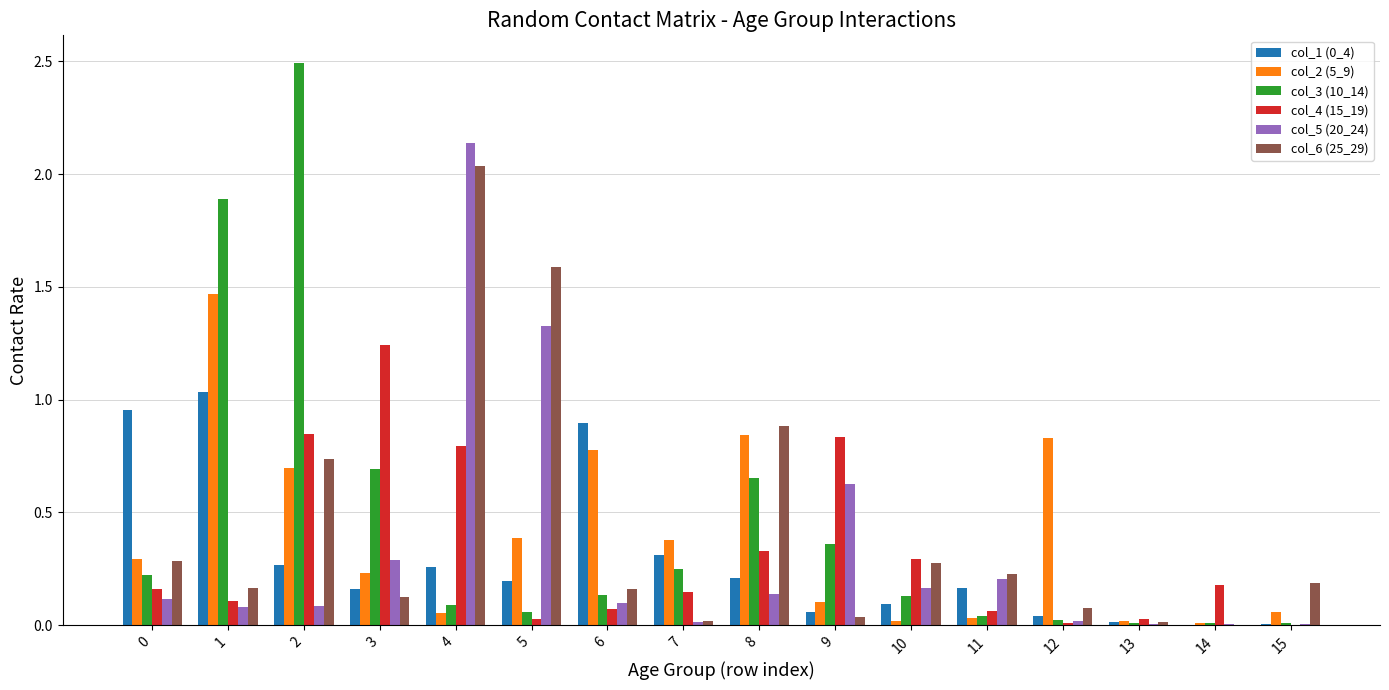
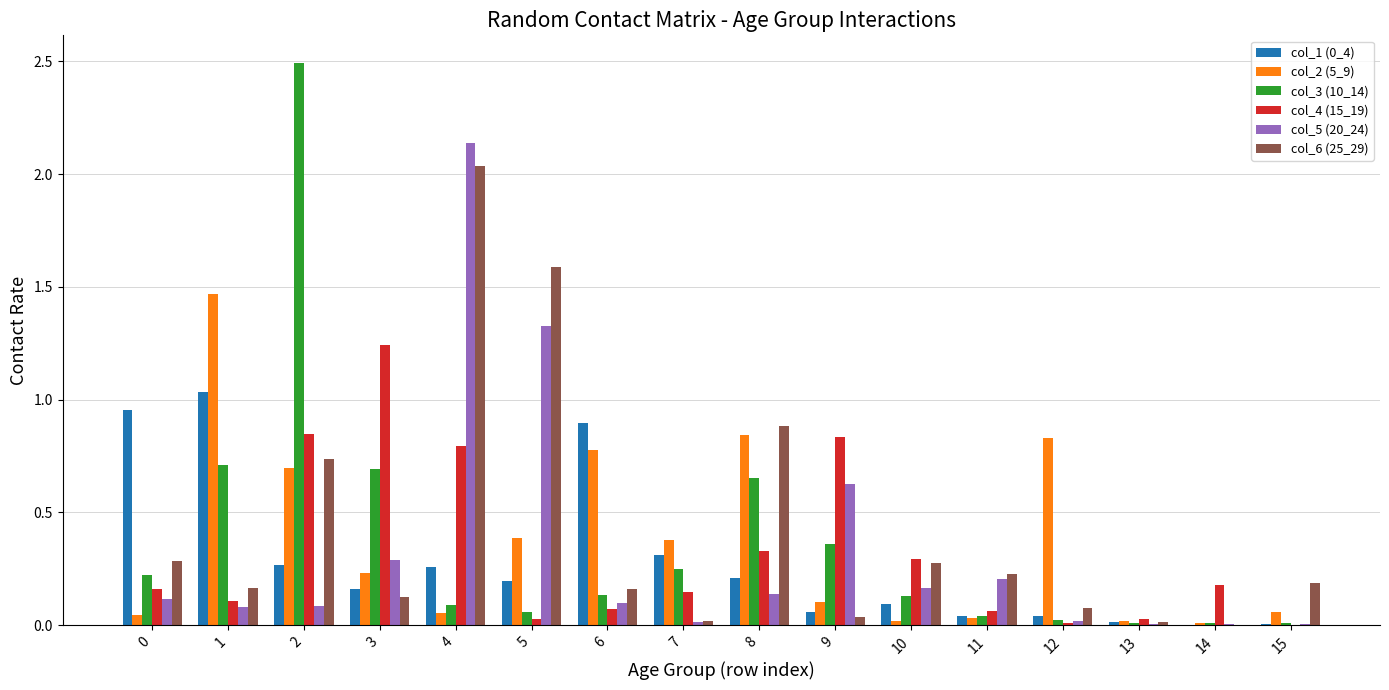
col_2 (5_9), 0: 0.29 -> 0.05
col_3 (10_14), 1: 1.89 -> 0.71
col_1 (0_4), 11: 0.17 -> 0.04
